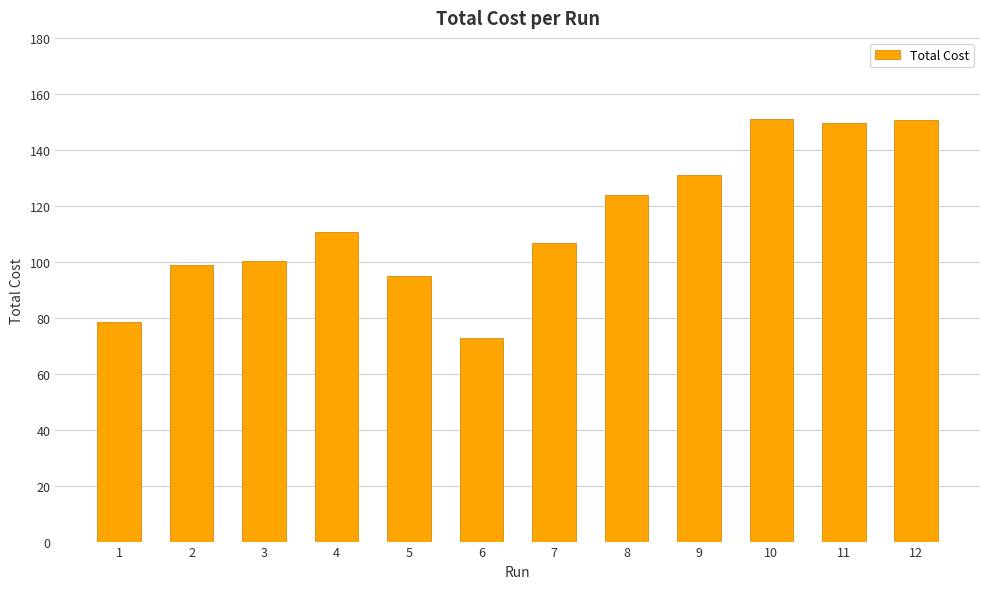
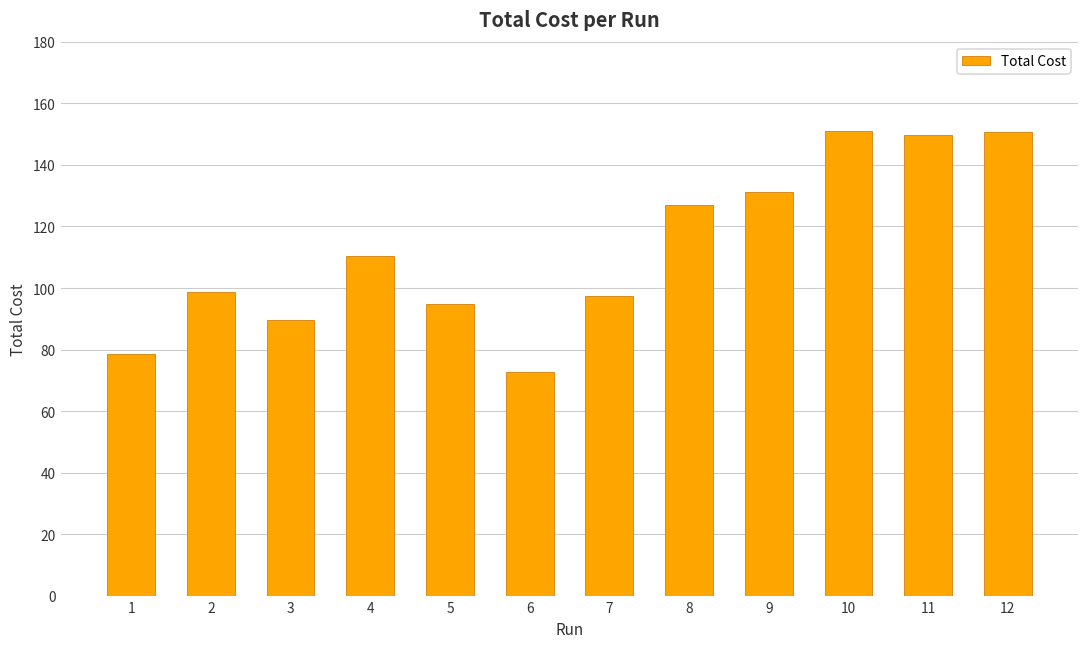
3: 100 -> 90
7: 107 -> 97
8: 124 -> 127
